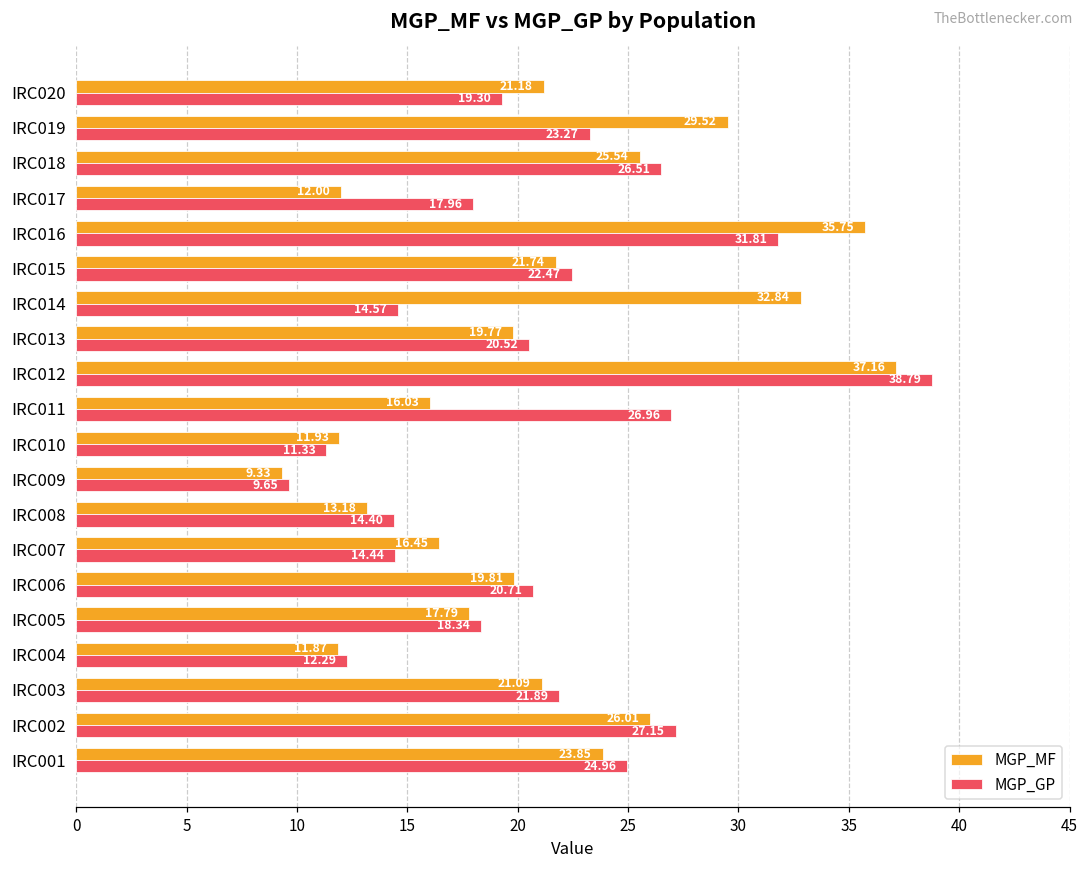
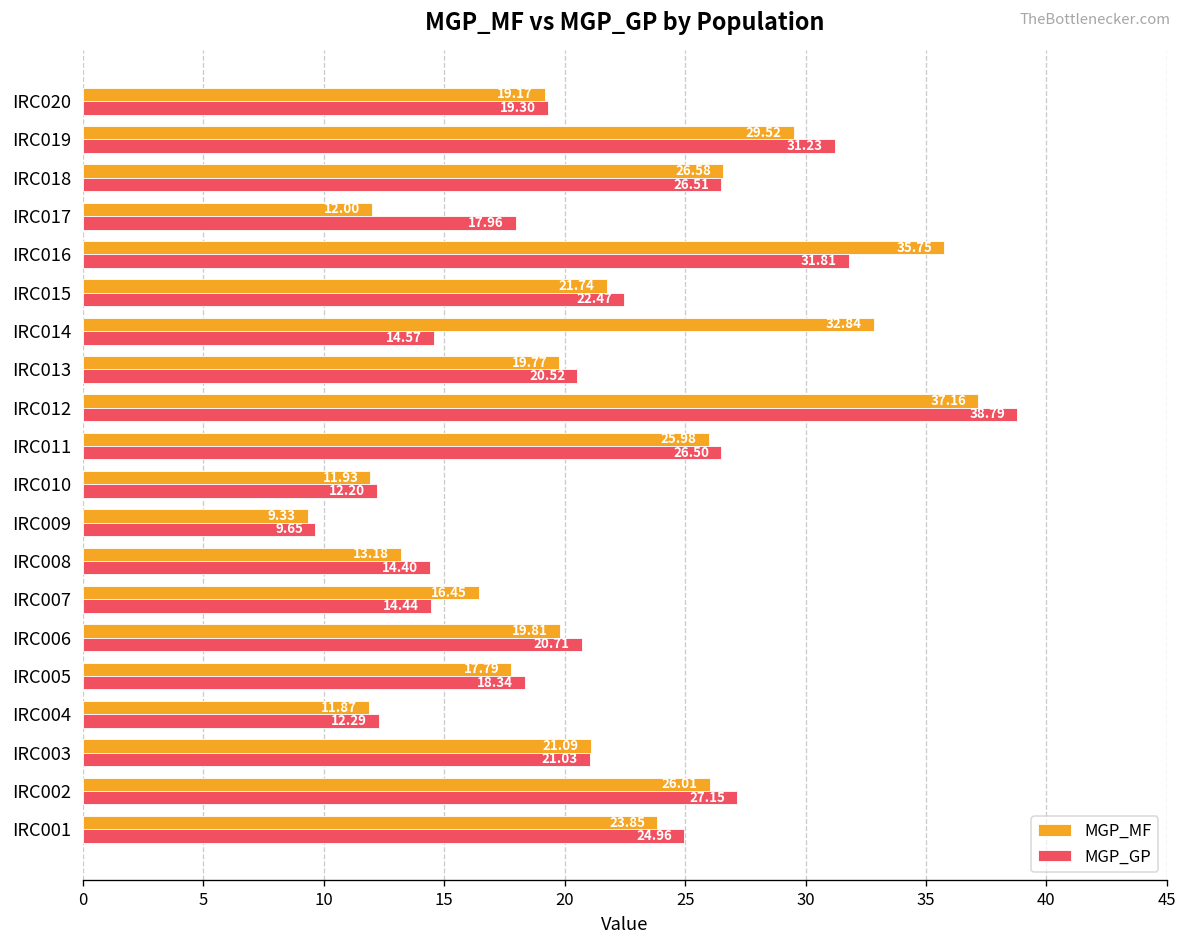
MGP_MF, IRC020: 21.18 -> 19.17
MGP_GP, IRC019: 23.27 -> 31.23
MGP_MF, IRC018: 25.54 -> 26.58
MGP_MF, IRC011: 16.03 -> 25.98
MGP_GP, IRC011: 26.96 -> 26.50
MGP_GP, IRC010: 11.33 -> 12.20
MGP_GP, IRC003: 21.89 -> 21.03
